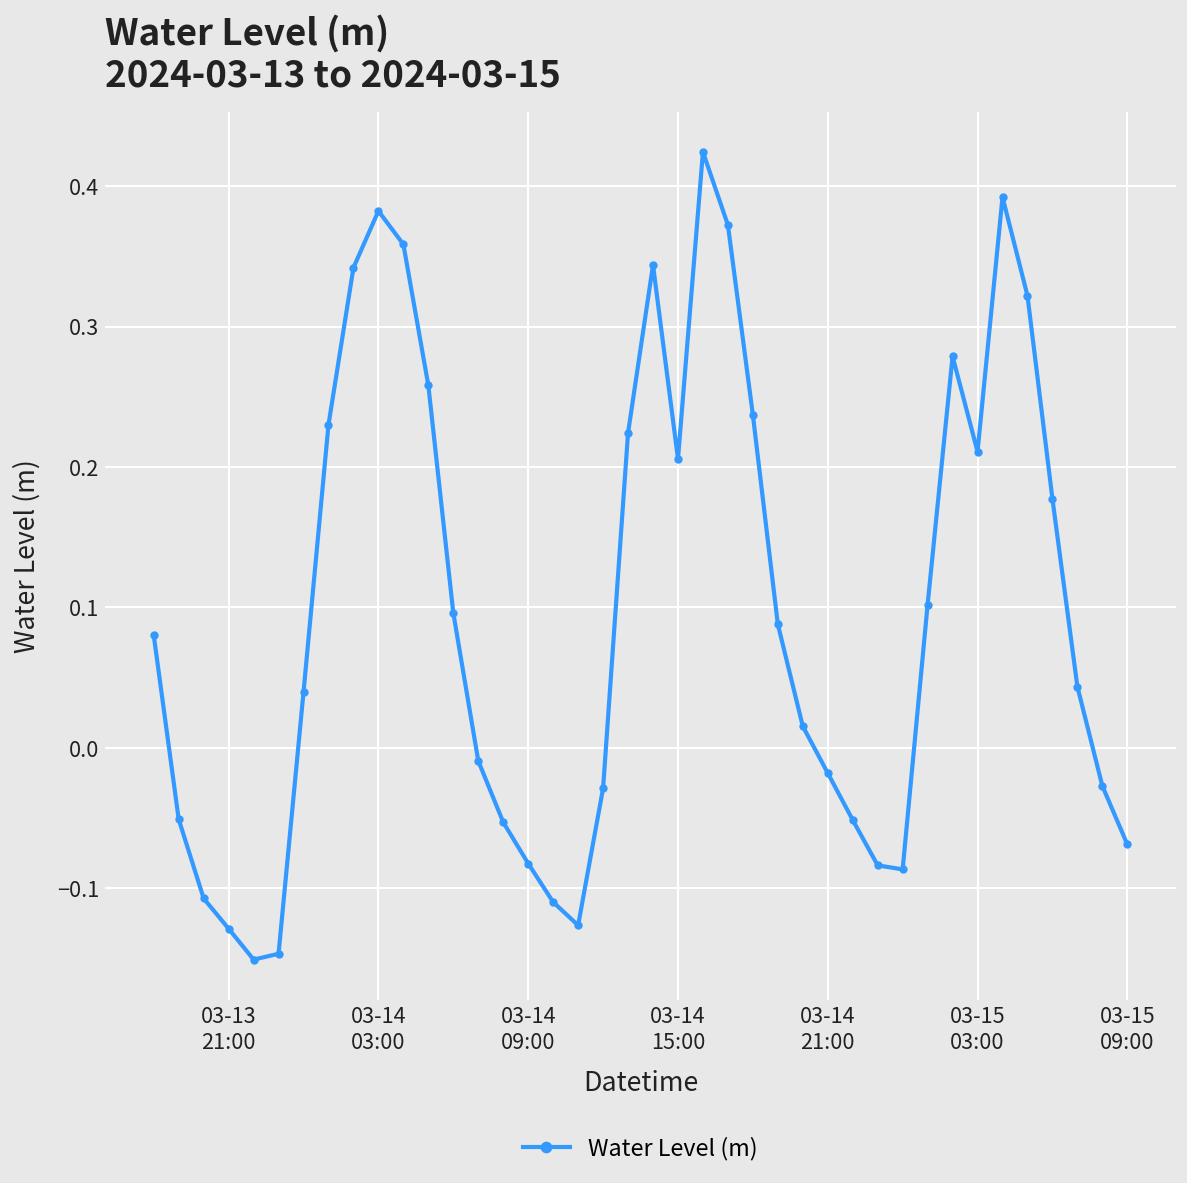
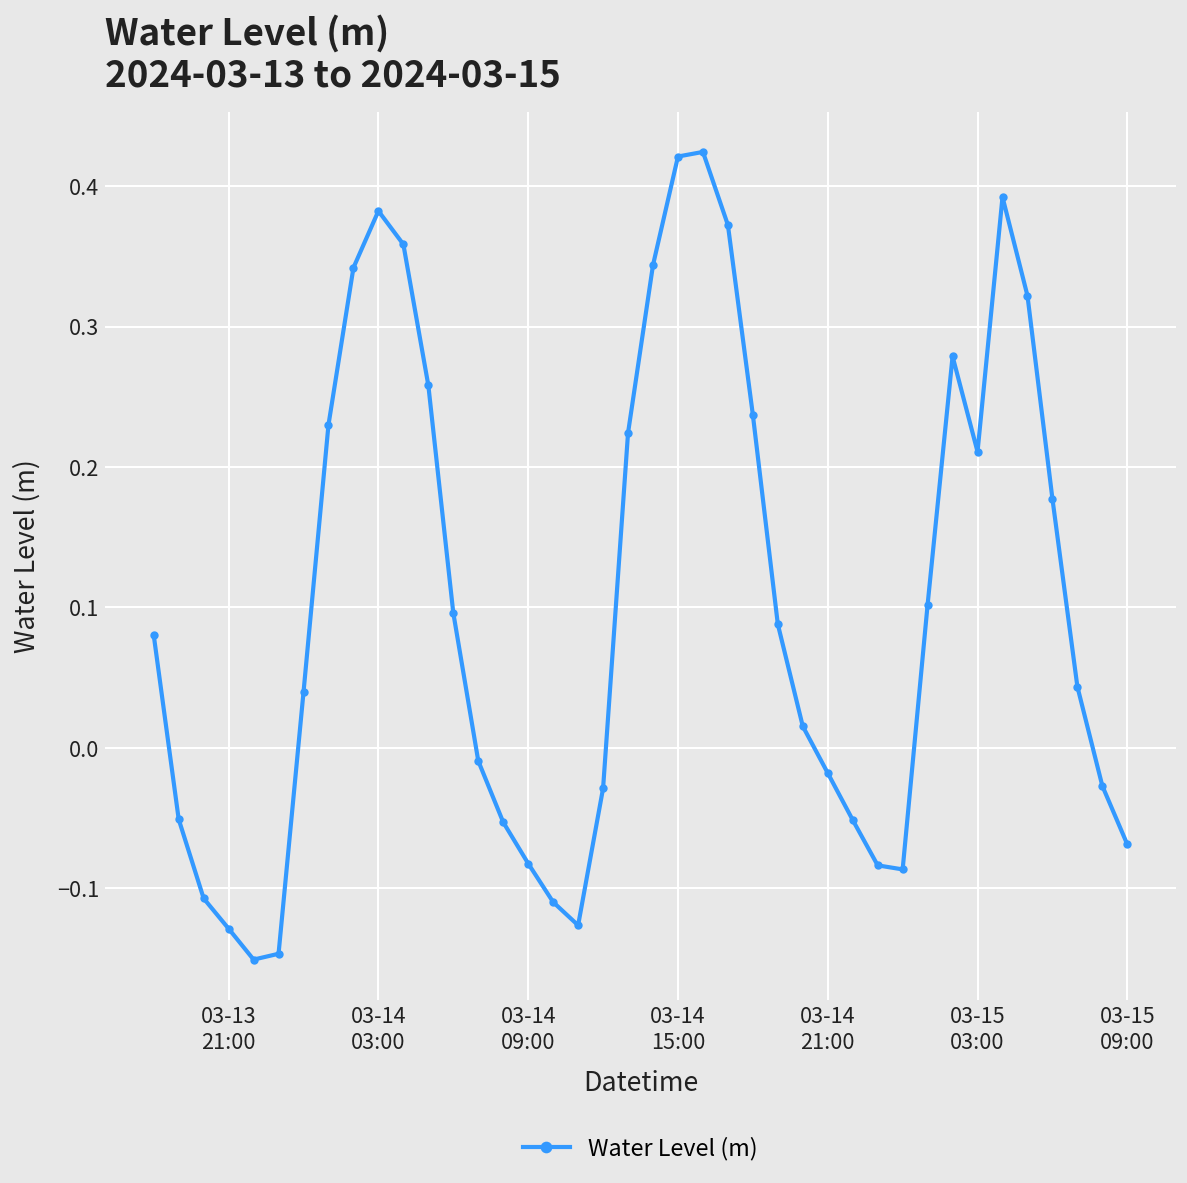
03-14 15:00: 0.206 -> 0.421
